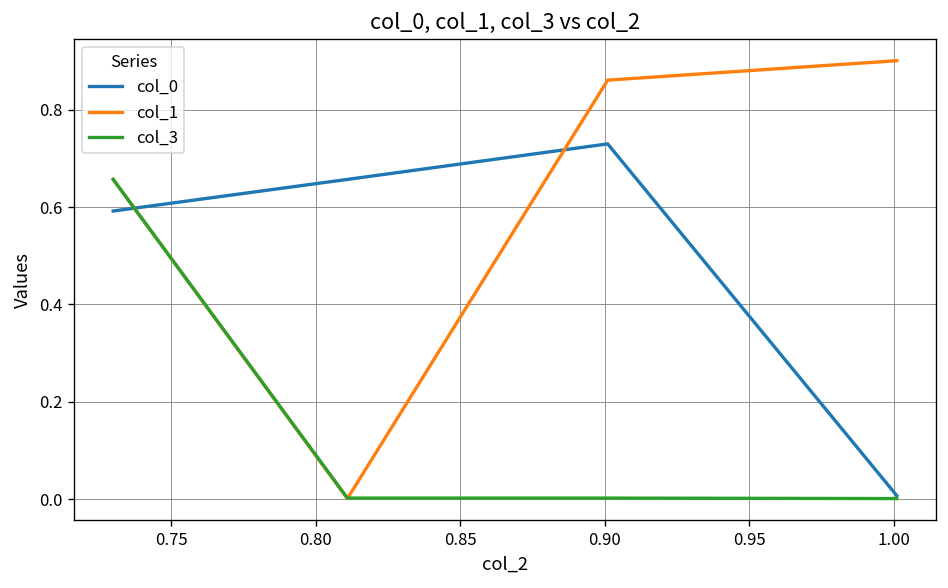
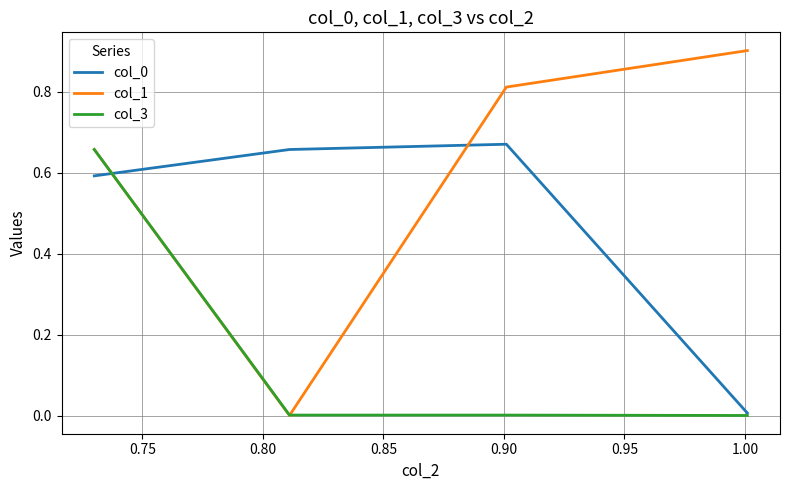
col_0, 0.90: 0.73 -> 0.67
col_1, 0.90: 0.86 -> 0.81
